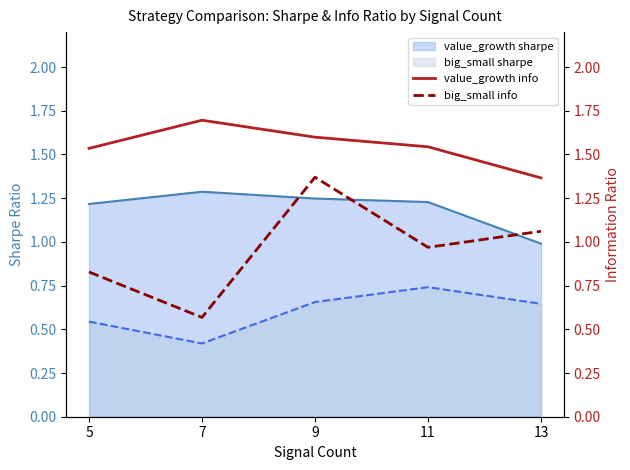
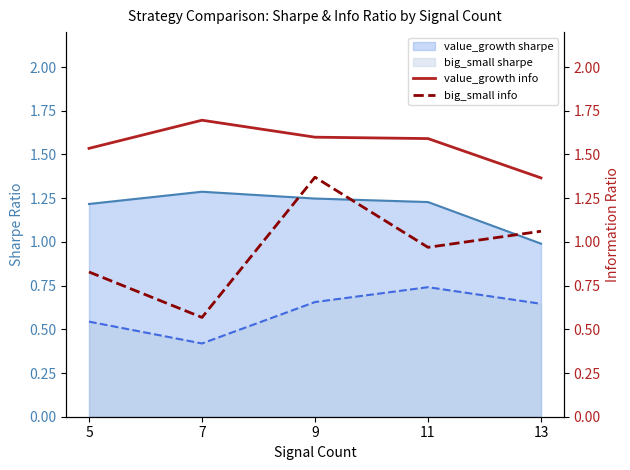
value_growth info, 11: 1.54 -> 1.59
